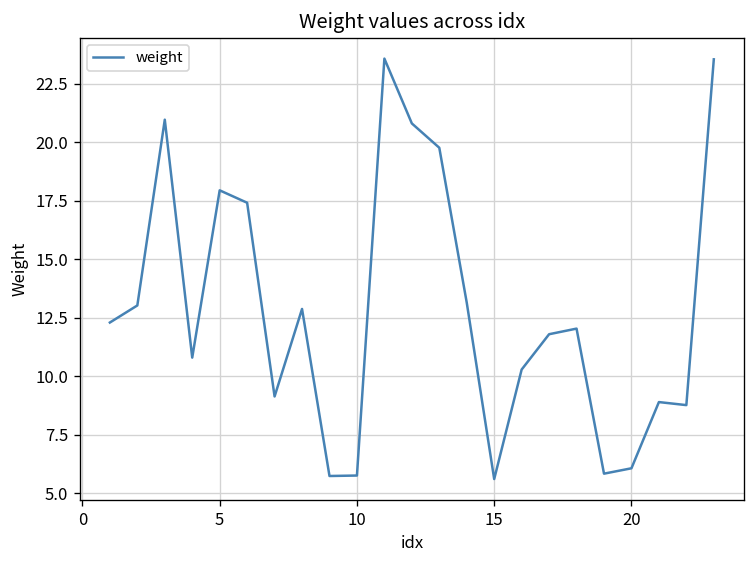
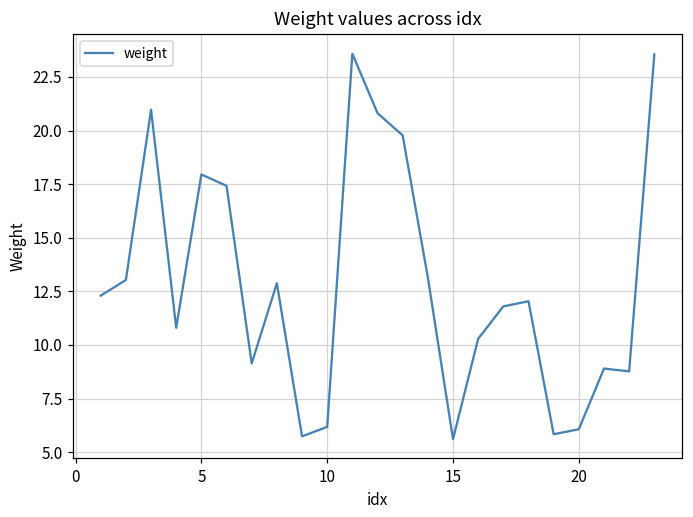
10: 5.8 -> 6.2
